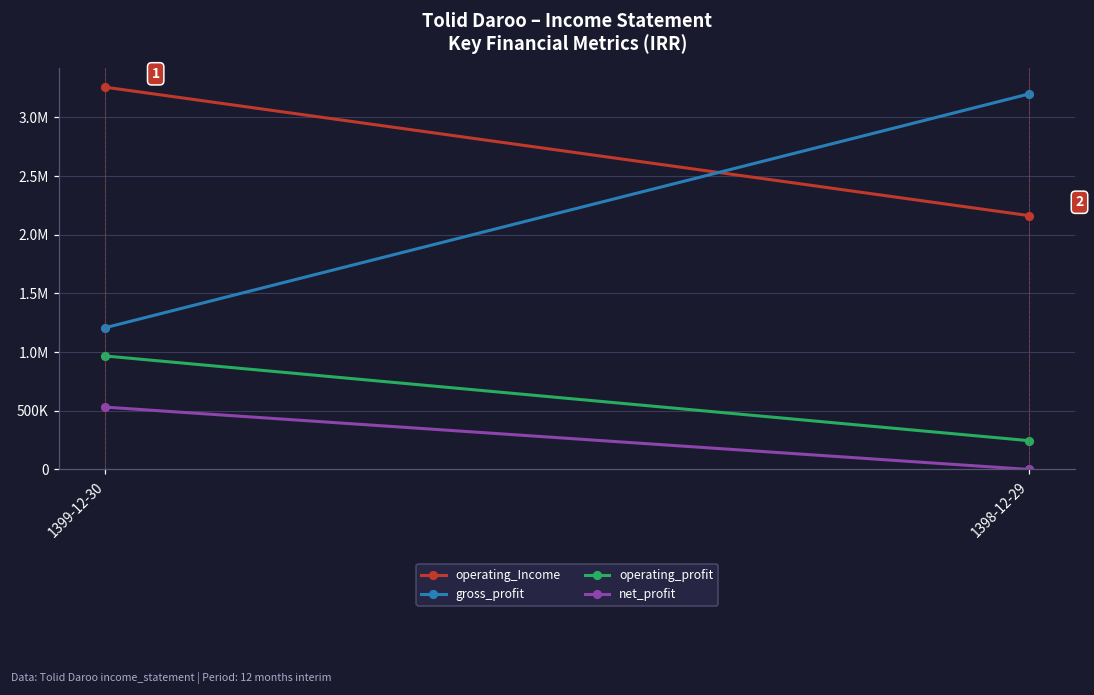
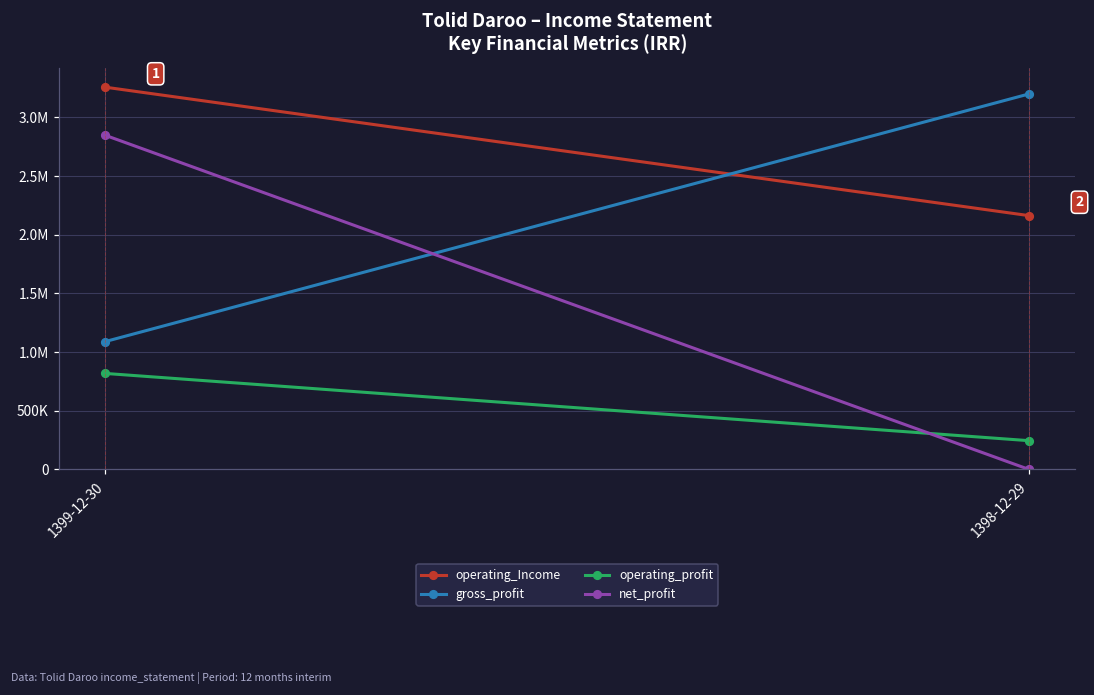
gross_profit, 1399-12-30: 1210000 -> 1090000
operating_profit, 1399-12-30: 970000 -> 820000
net_profit, 1399-12-30: 530000 -> 2850000
